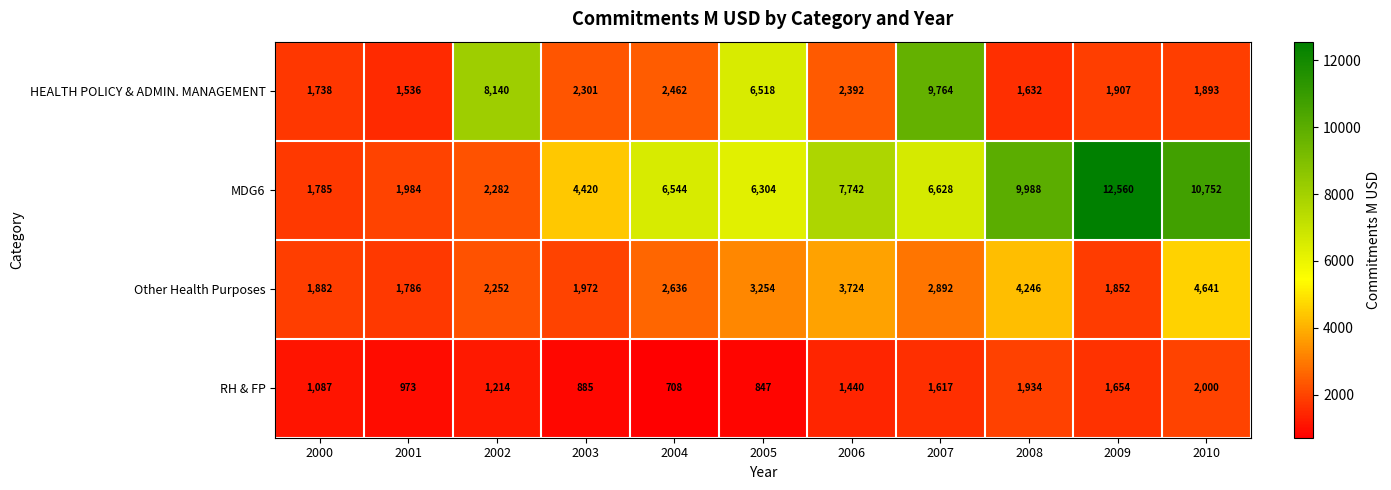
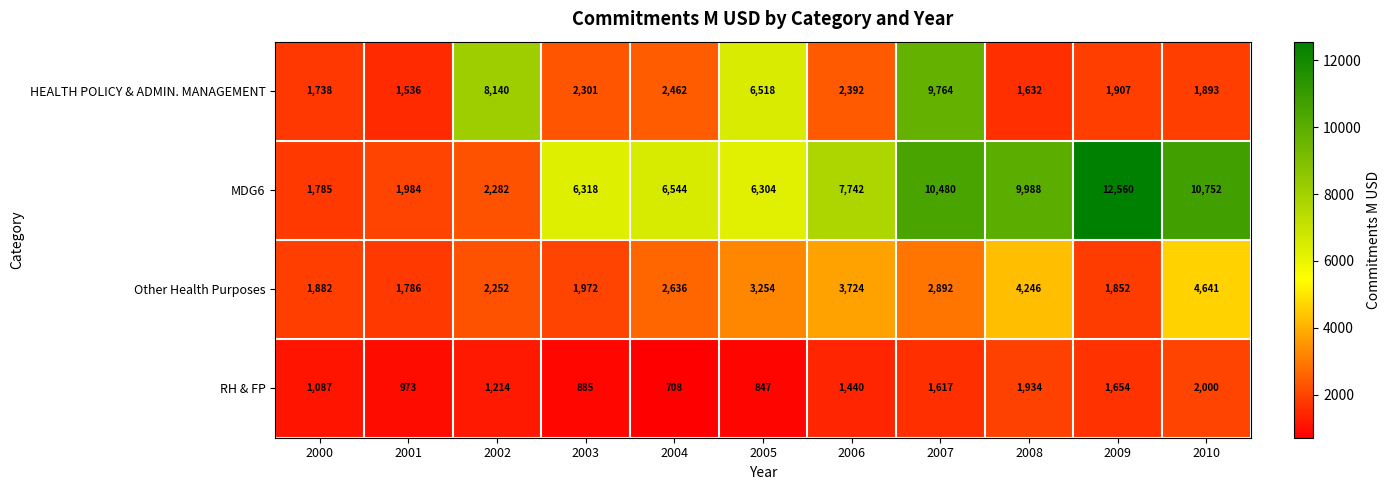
MDG6, 2003: 4,420 -> 6,318
MDG6, 2007: 6,628 -> 10,480
